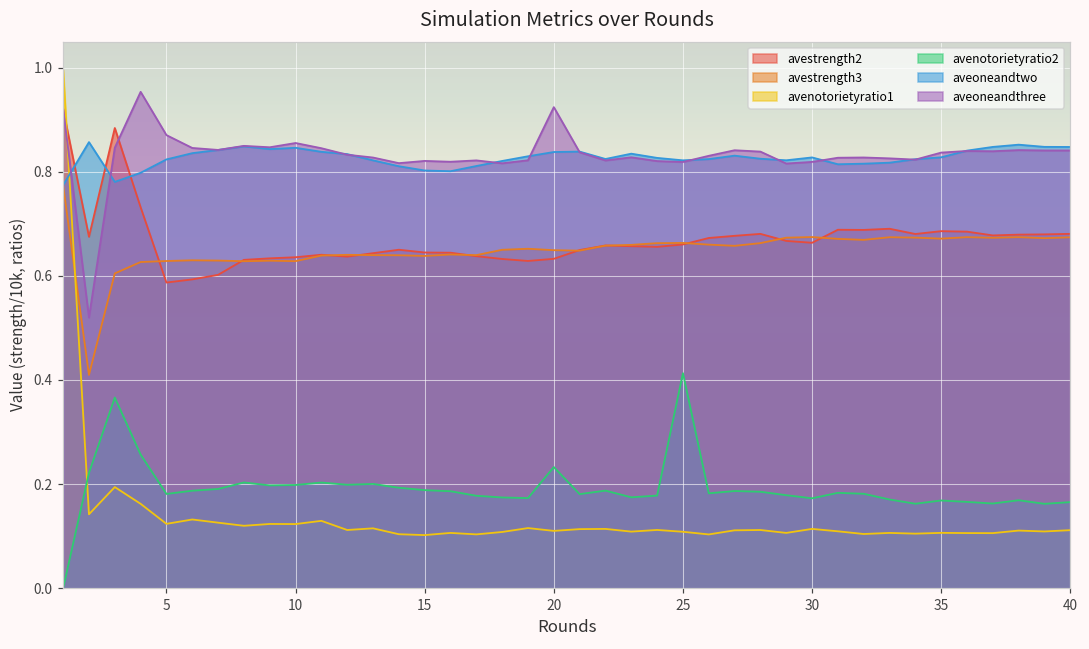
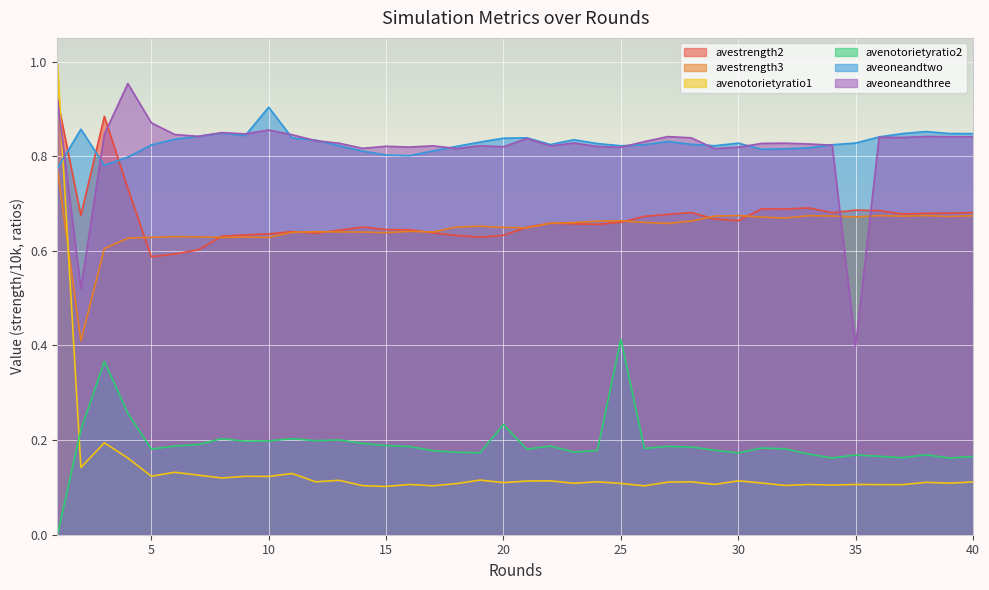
aveoneandtwo, 10: 0.85 -> 0.90
aveoneandthree, 20: 0.92 -> 0.82
aveoneandthree, 35: 0.84 -> 0.40
